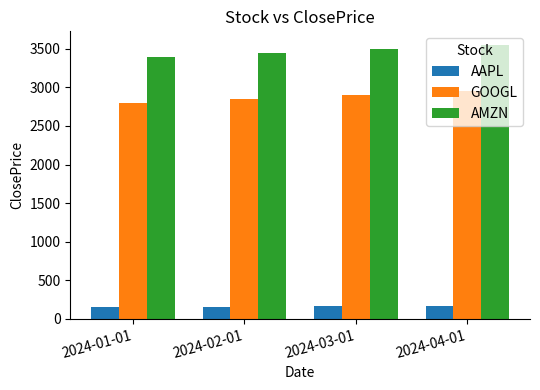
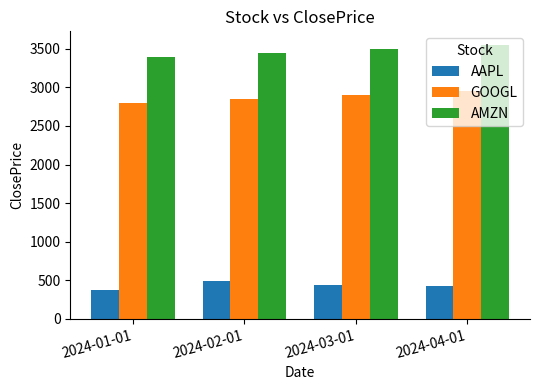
AAPL, 2024-01-01: 200 -> 400
AAPL, 2024-02-01: 200 -> 500
AAPL, 2024-03-01: 200 -> 400
AAPL, 2024-04-01: 200 -> 400
